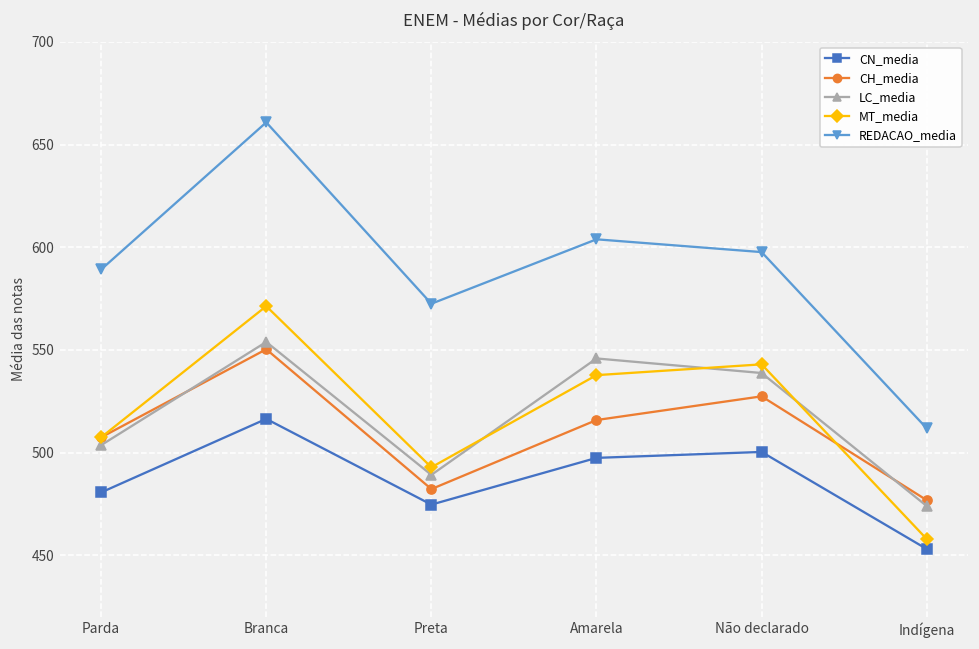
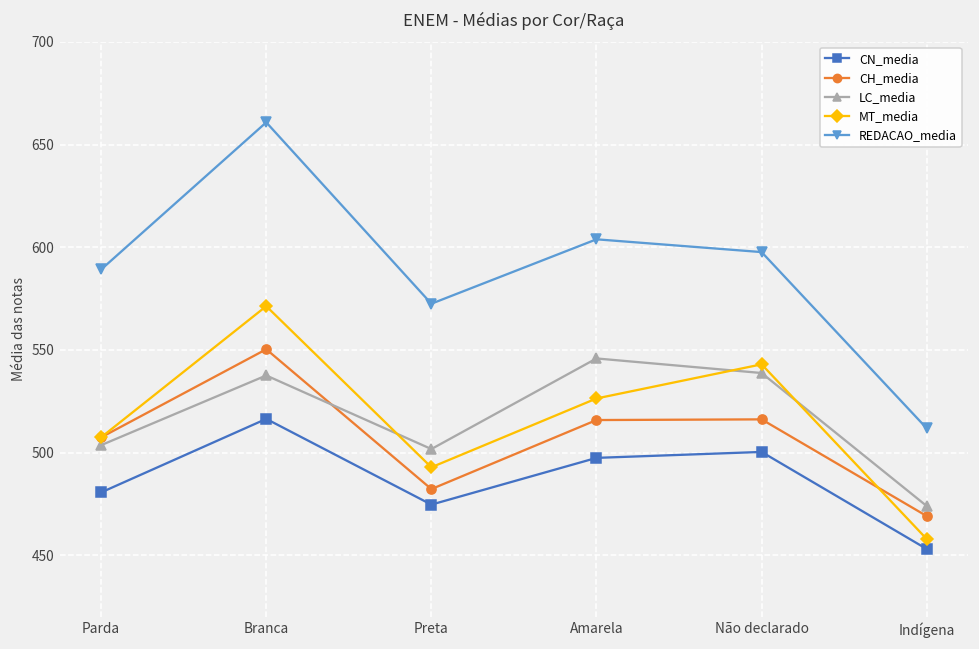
LC_media, Branca: 554 -> 538
LC_media, Preta: 489 -> 502
MT_media, Amarela: 538 -> 526
CH_media, Não declarado: 527 -> 516
CH_media, Indígena: 477 -> 469
